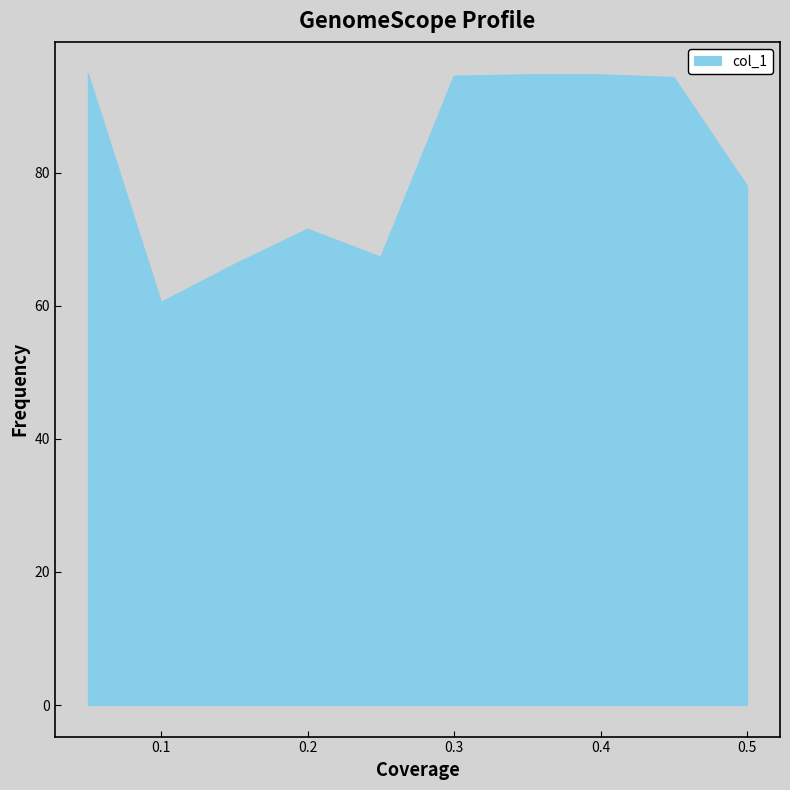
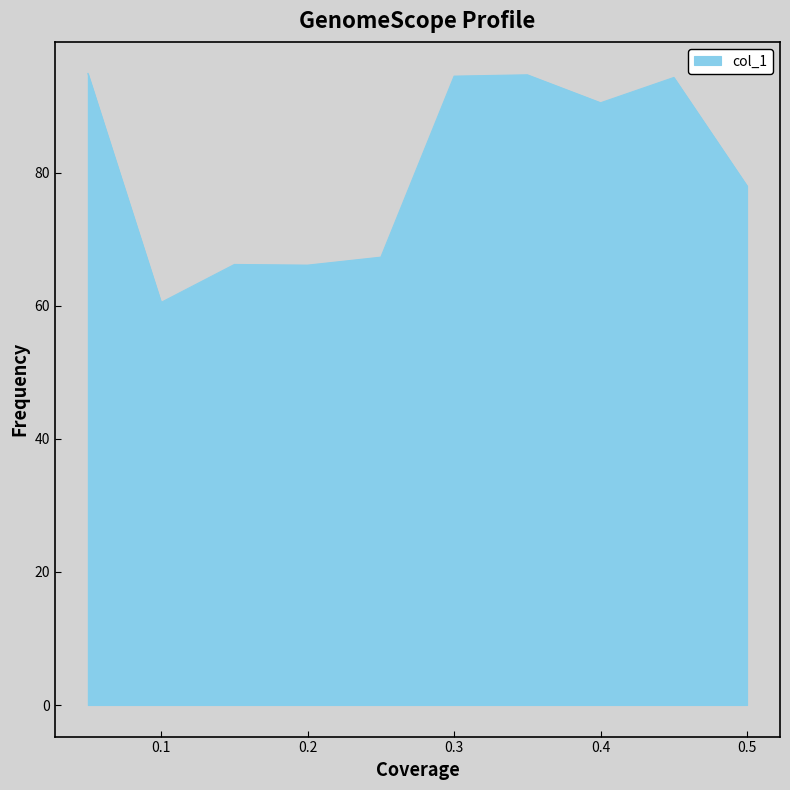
0.2: 72 -> 66
0.4: 95 -> 91
